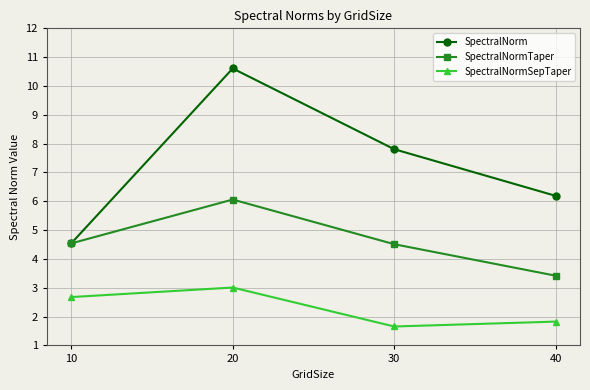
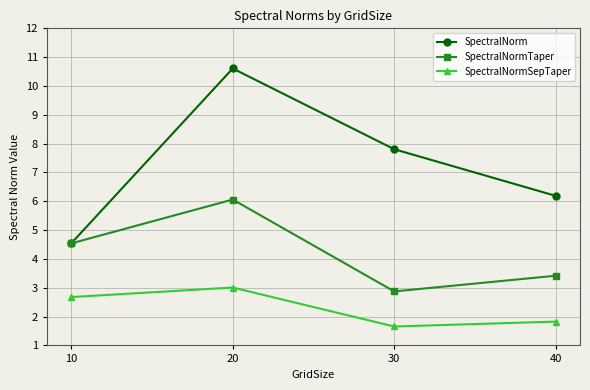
SpectralNormTaper, 30: 4.5 -> 2.9
